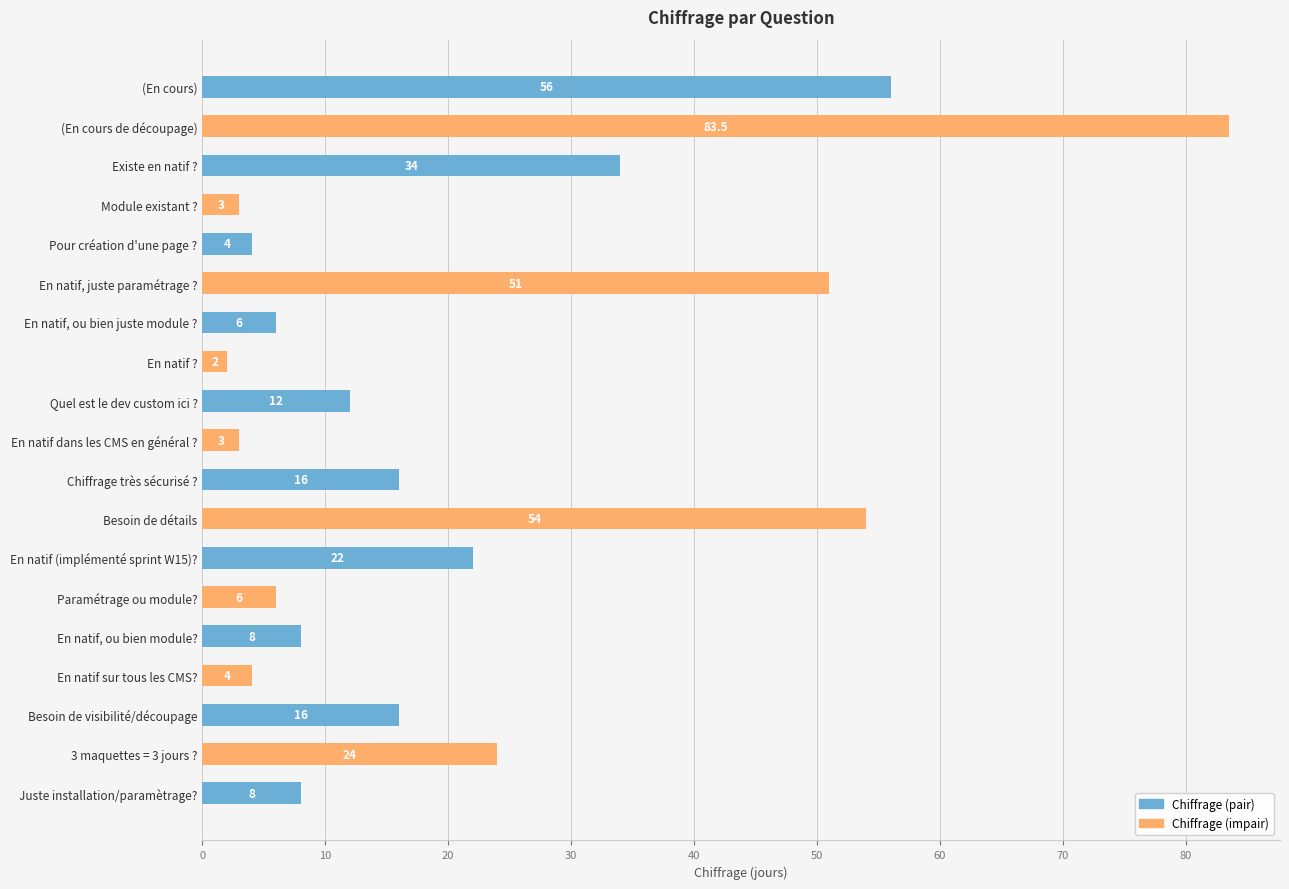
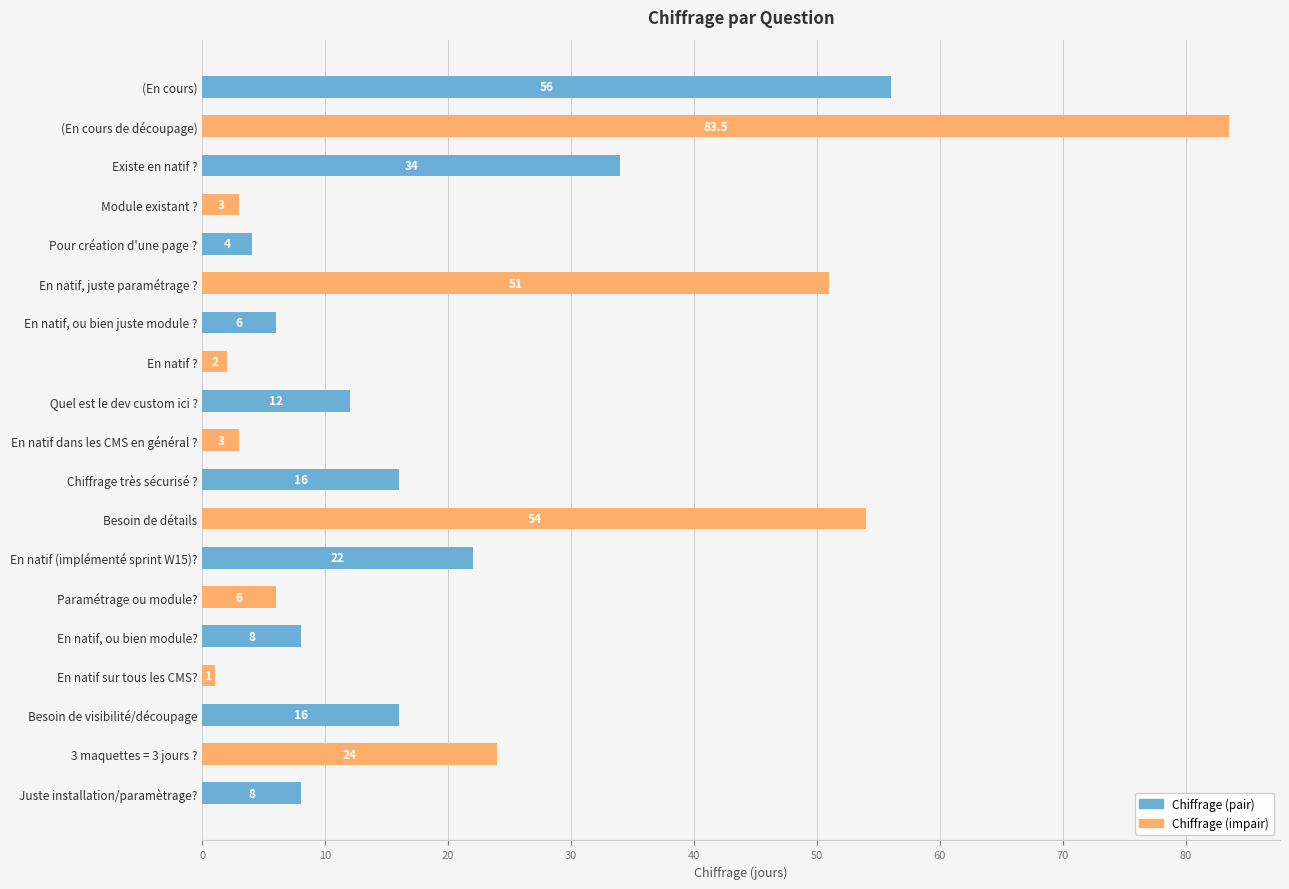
En natif sur tous les CMS?: 4 -> 1
